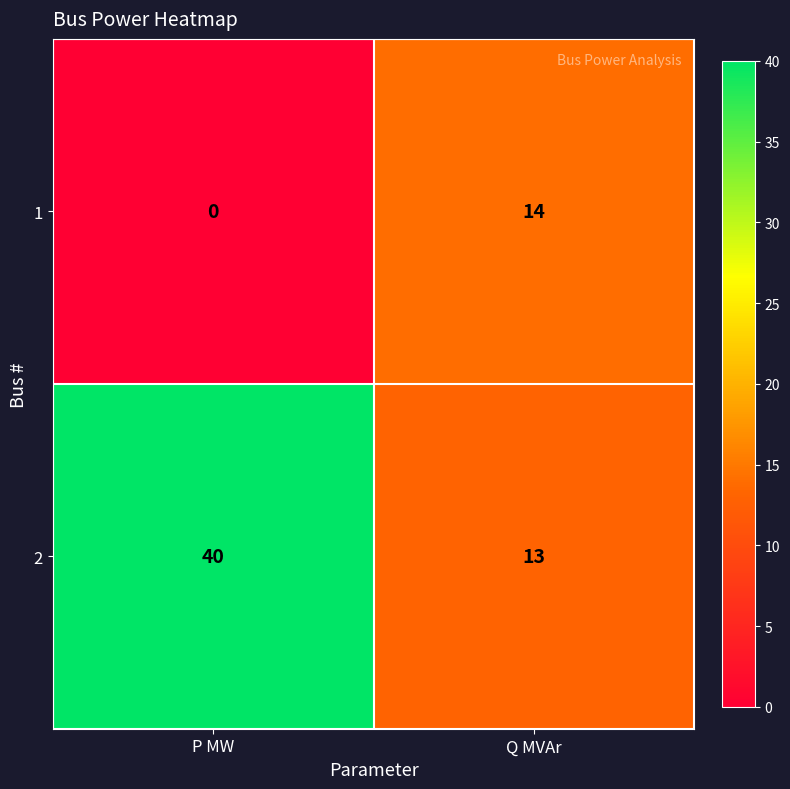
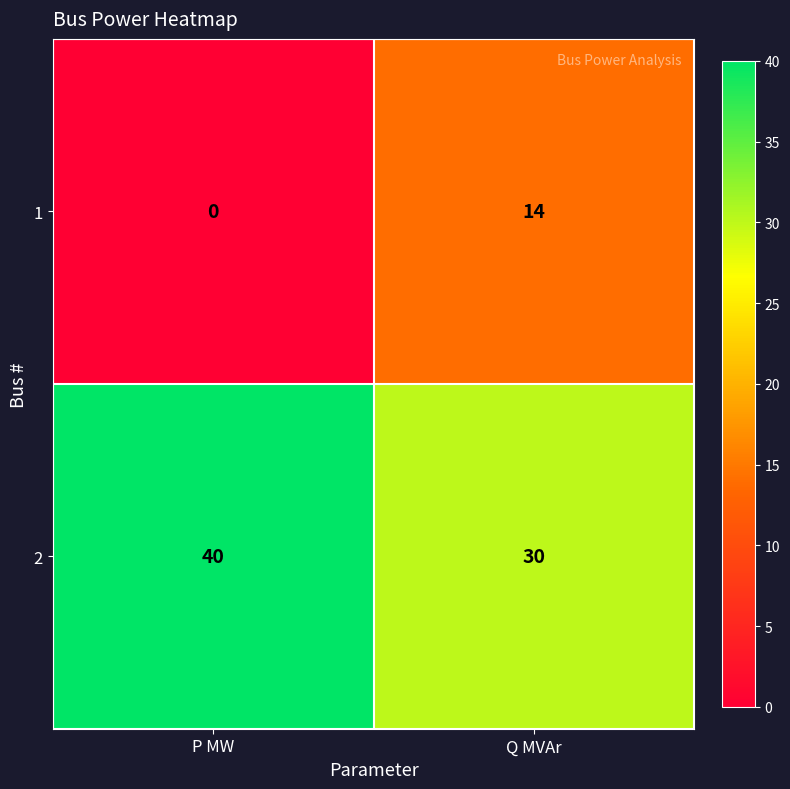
2, Q MVAr: 13 -> 30
